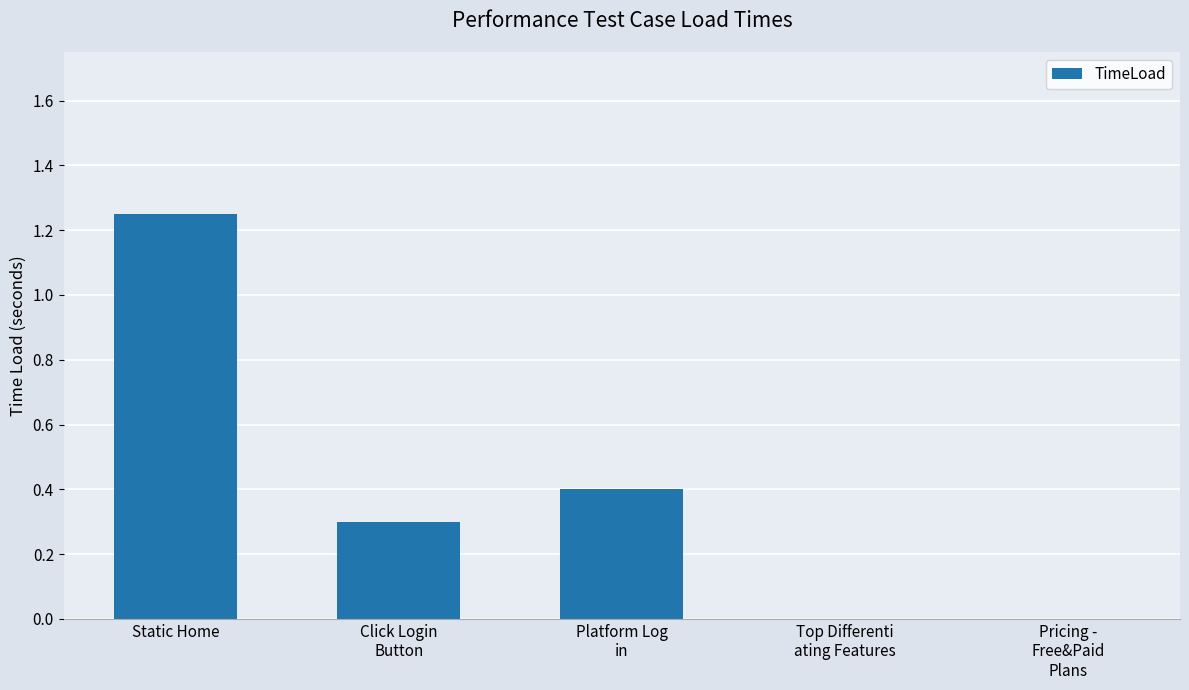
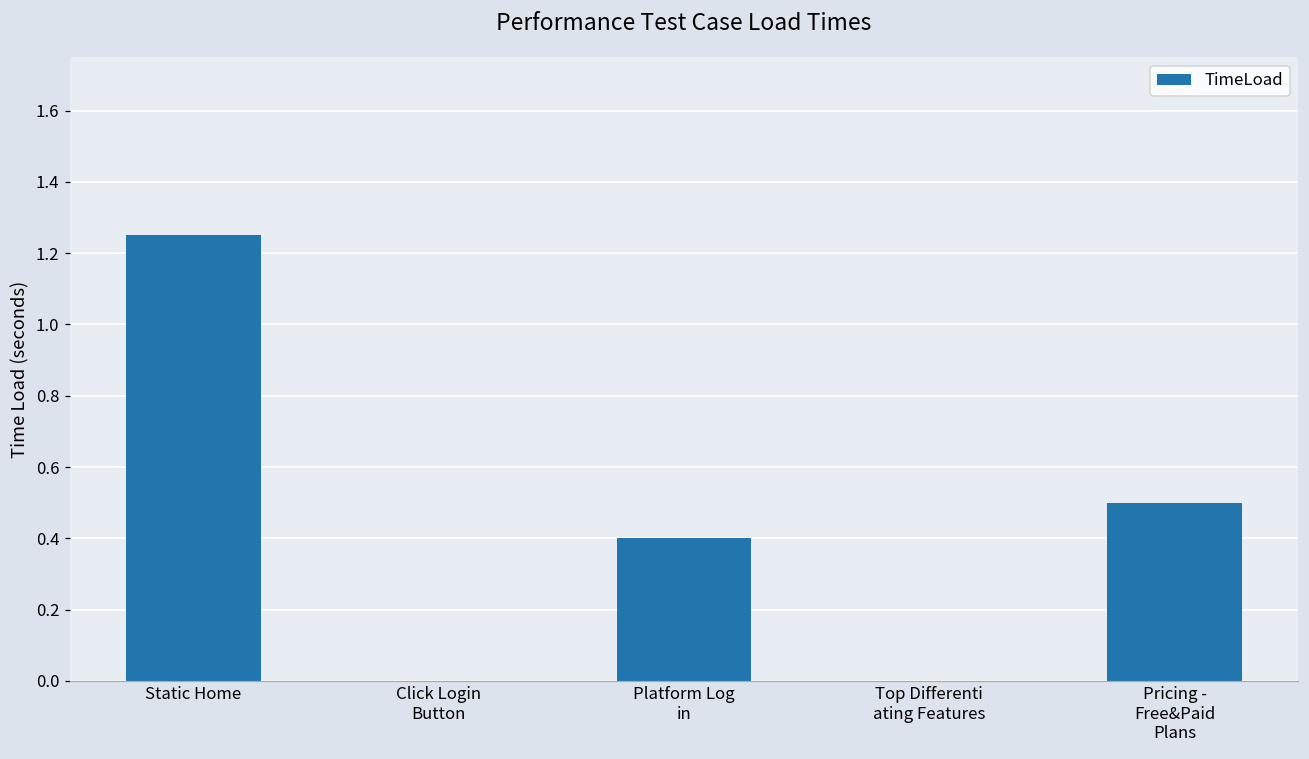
Click Login Button: 0.3 -> 0.0
Pricing - Free&Paid Plans: 0.0 -> 0.5
